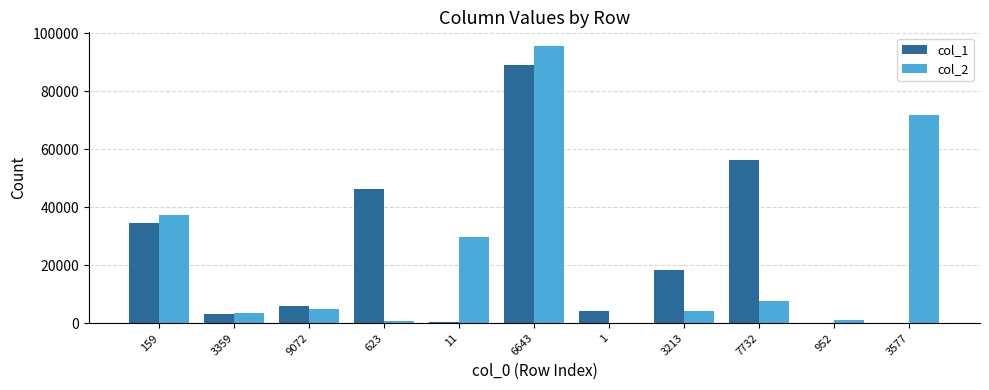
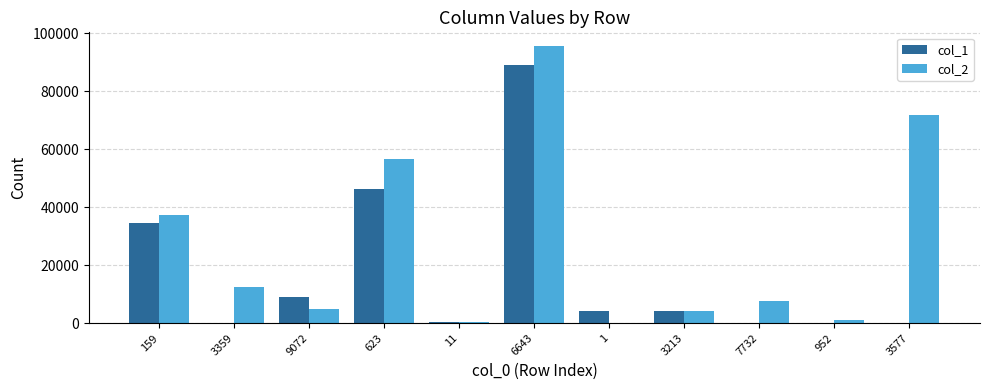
col_1, 3359: 3000 -> 0
col_2, 3359: 3000 -> 12000
col_1, 9072: 6000 -> 9000
col_2, 623: 1000 -> 57000
col_2, 11: 30000 -> 0
col_1, 3213: 18000 -> 4000
col_1, 7732: 56000 -> 0
